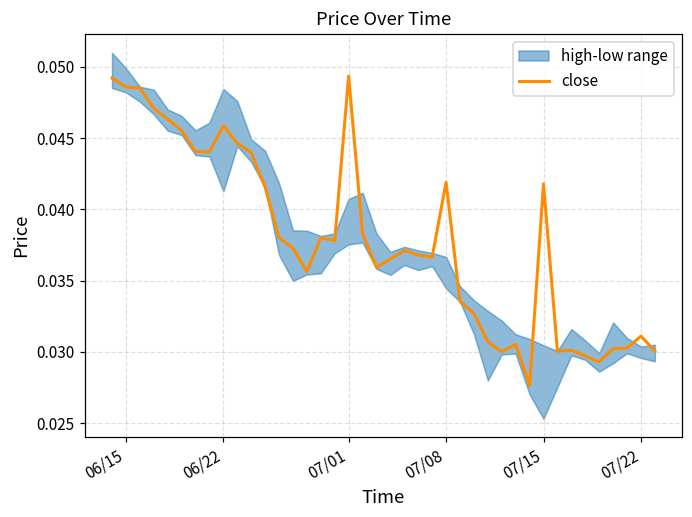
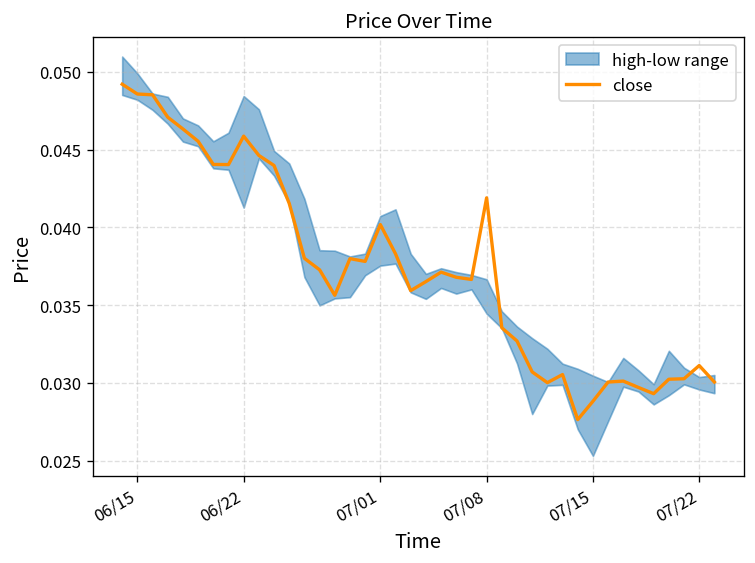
close, 07/01: 0.0494 -> 0.0402
close, 07/15: 0.0418 -> 0.0288
